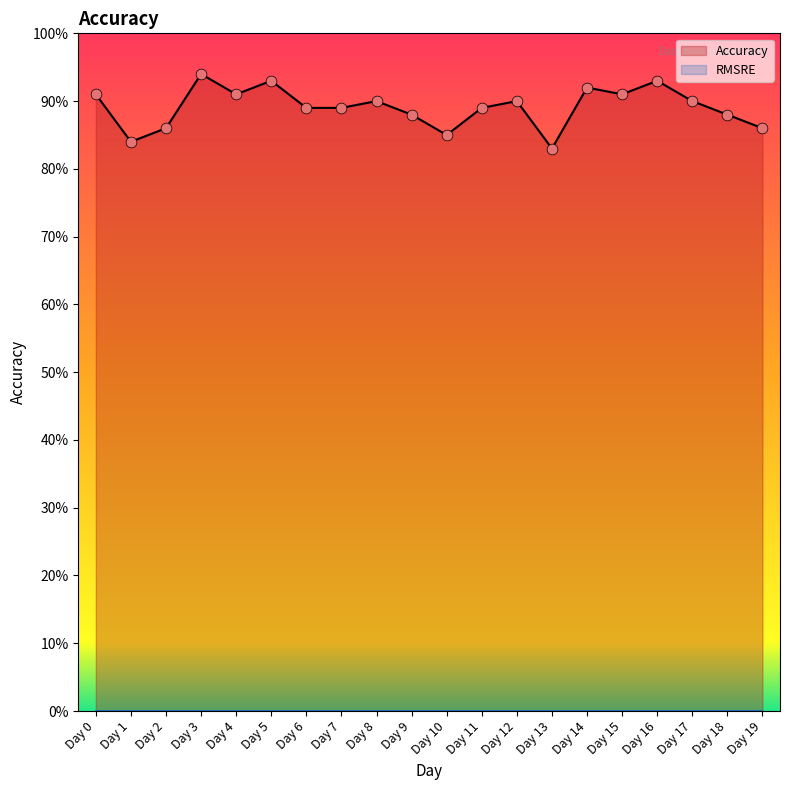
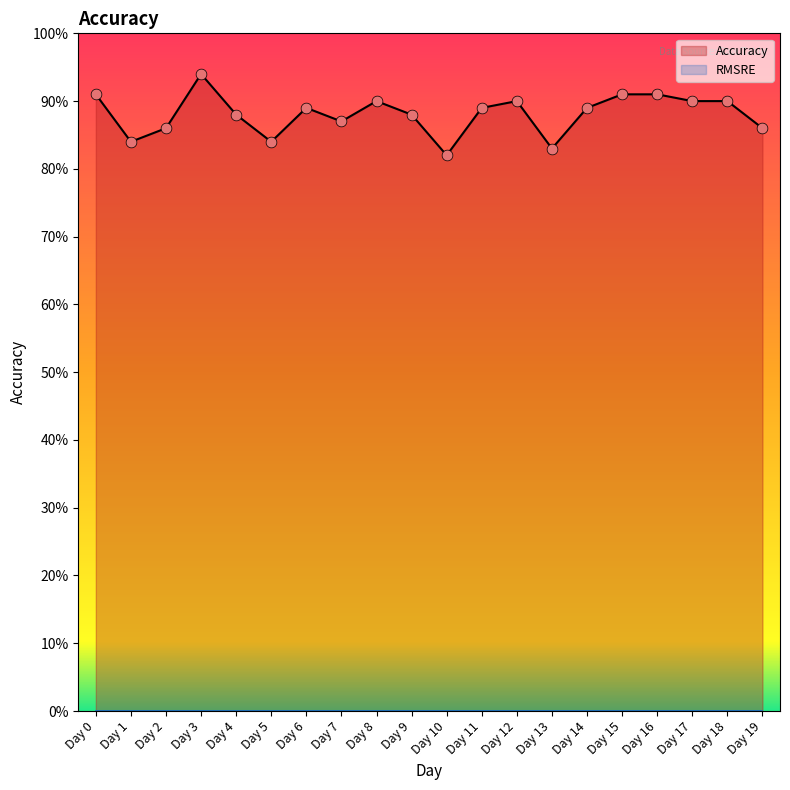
Accuracy, Day 4: 91% -> 88%
Accuracy, Day 5: 93% -> 84%
Accuracy, Day 7: 89% -> 87%
Accuracy, Day 10: 85% -> 82%
Accuracy, Day 14: 92% -> 89%
Accuracy, Day 16: 93% -> 91%
Accuracy, Day 18: 88% -> 90%
